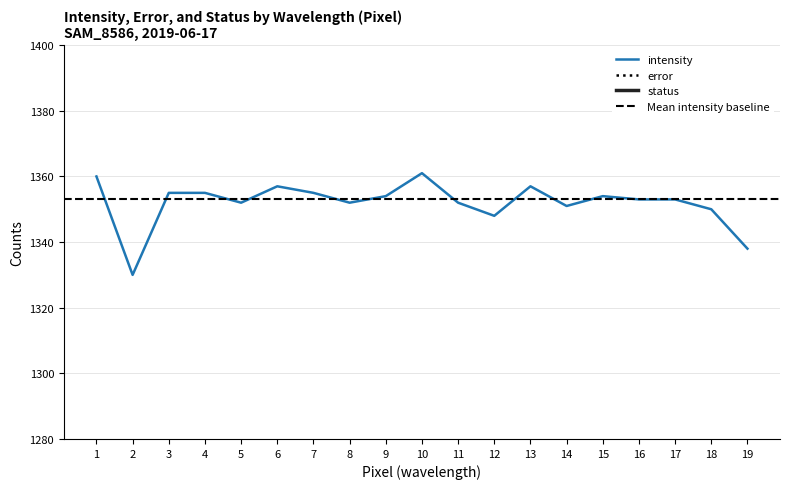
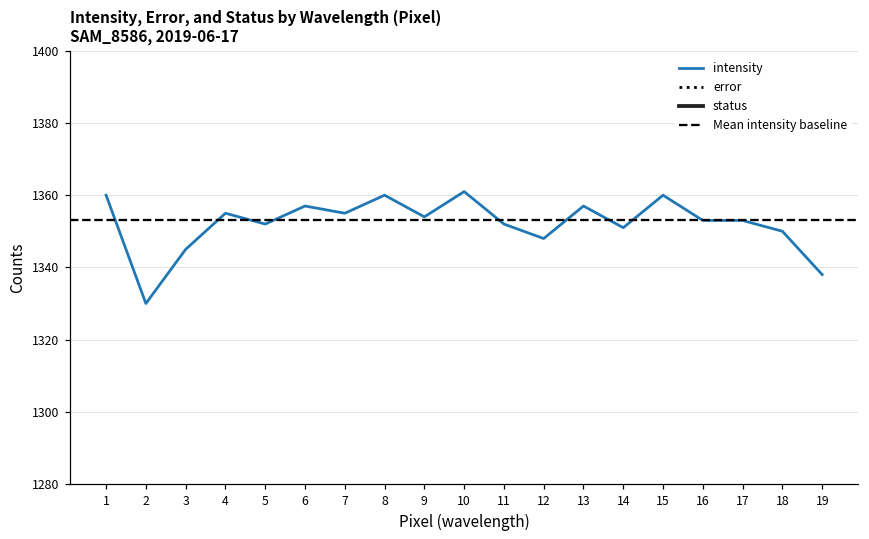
intensity, 3: 1355 -> 1345
intensity, 8: 1352 -> 1360
intensity, 15: 1354 -> 1360
